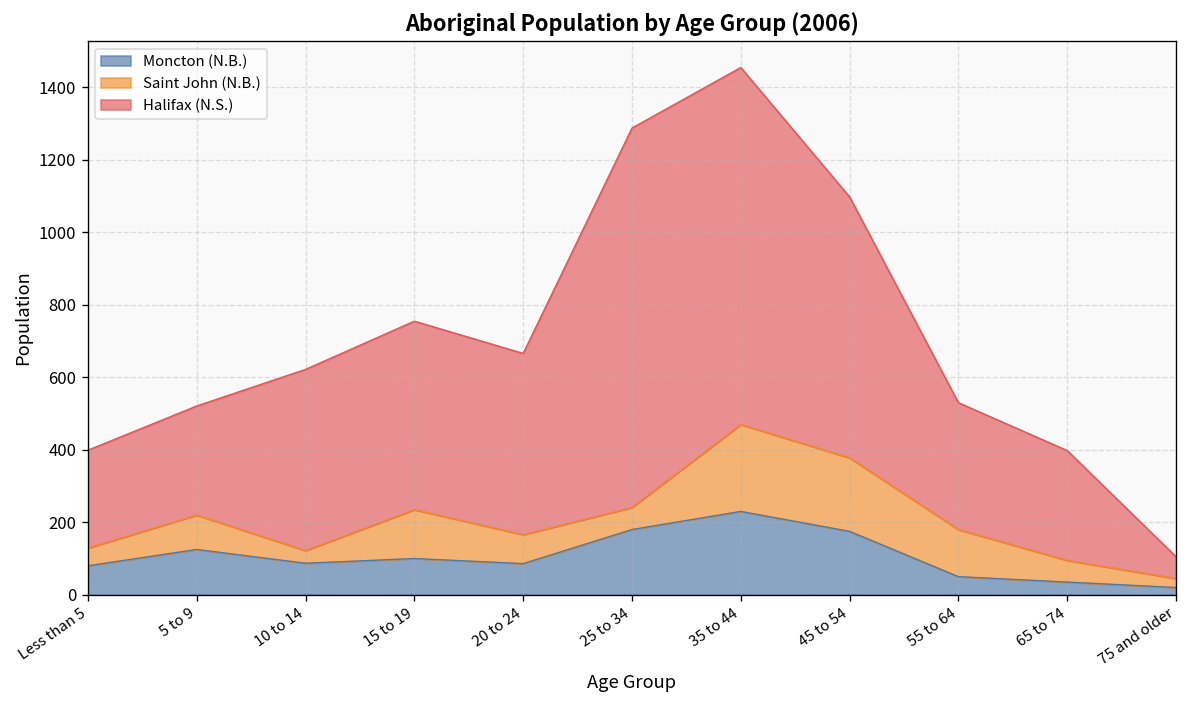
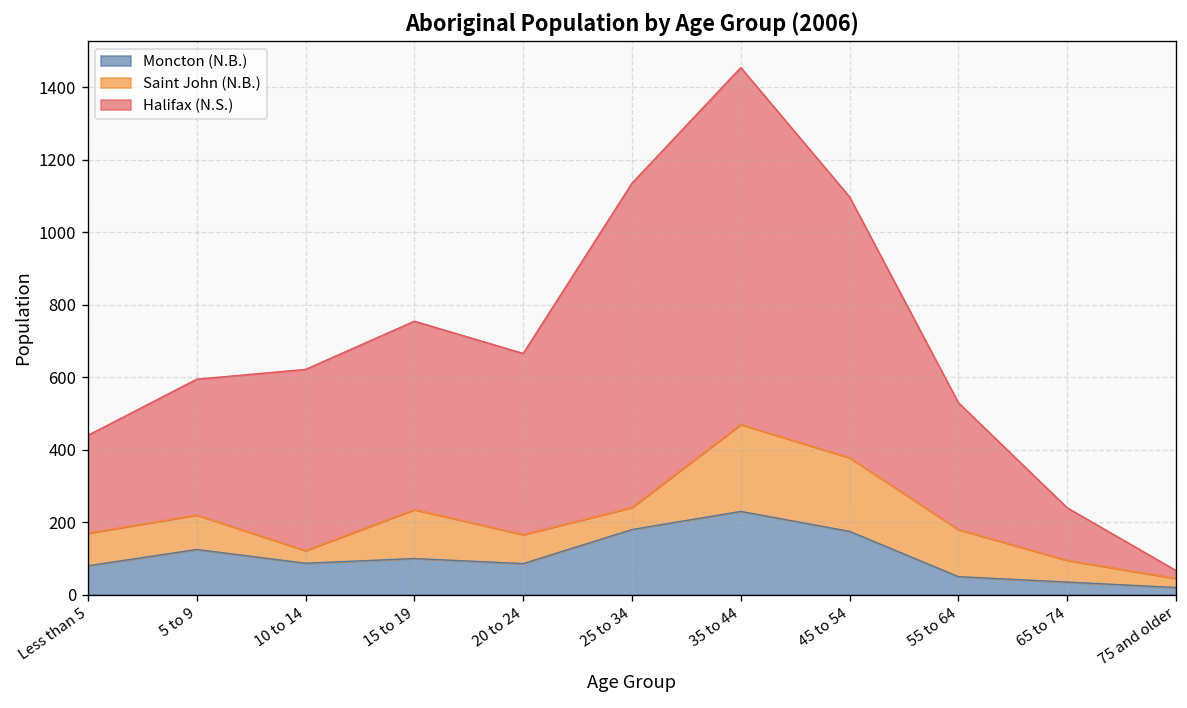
Saint John (N.B.), Less than 5: 50 -> 90
Halifax (N.S.), 5 to 9: 300 -> 380
Halifax (N.S.), 25 to 34: 1050 -> 900
Halifax (N.S.), 65 to 74: 300 -> 150
Halifax (N.S.), 75 and older: 60 -> 20
